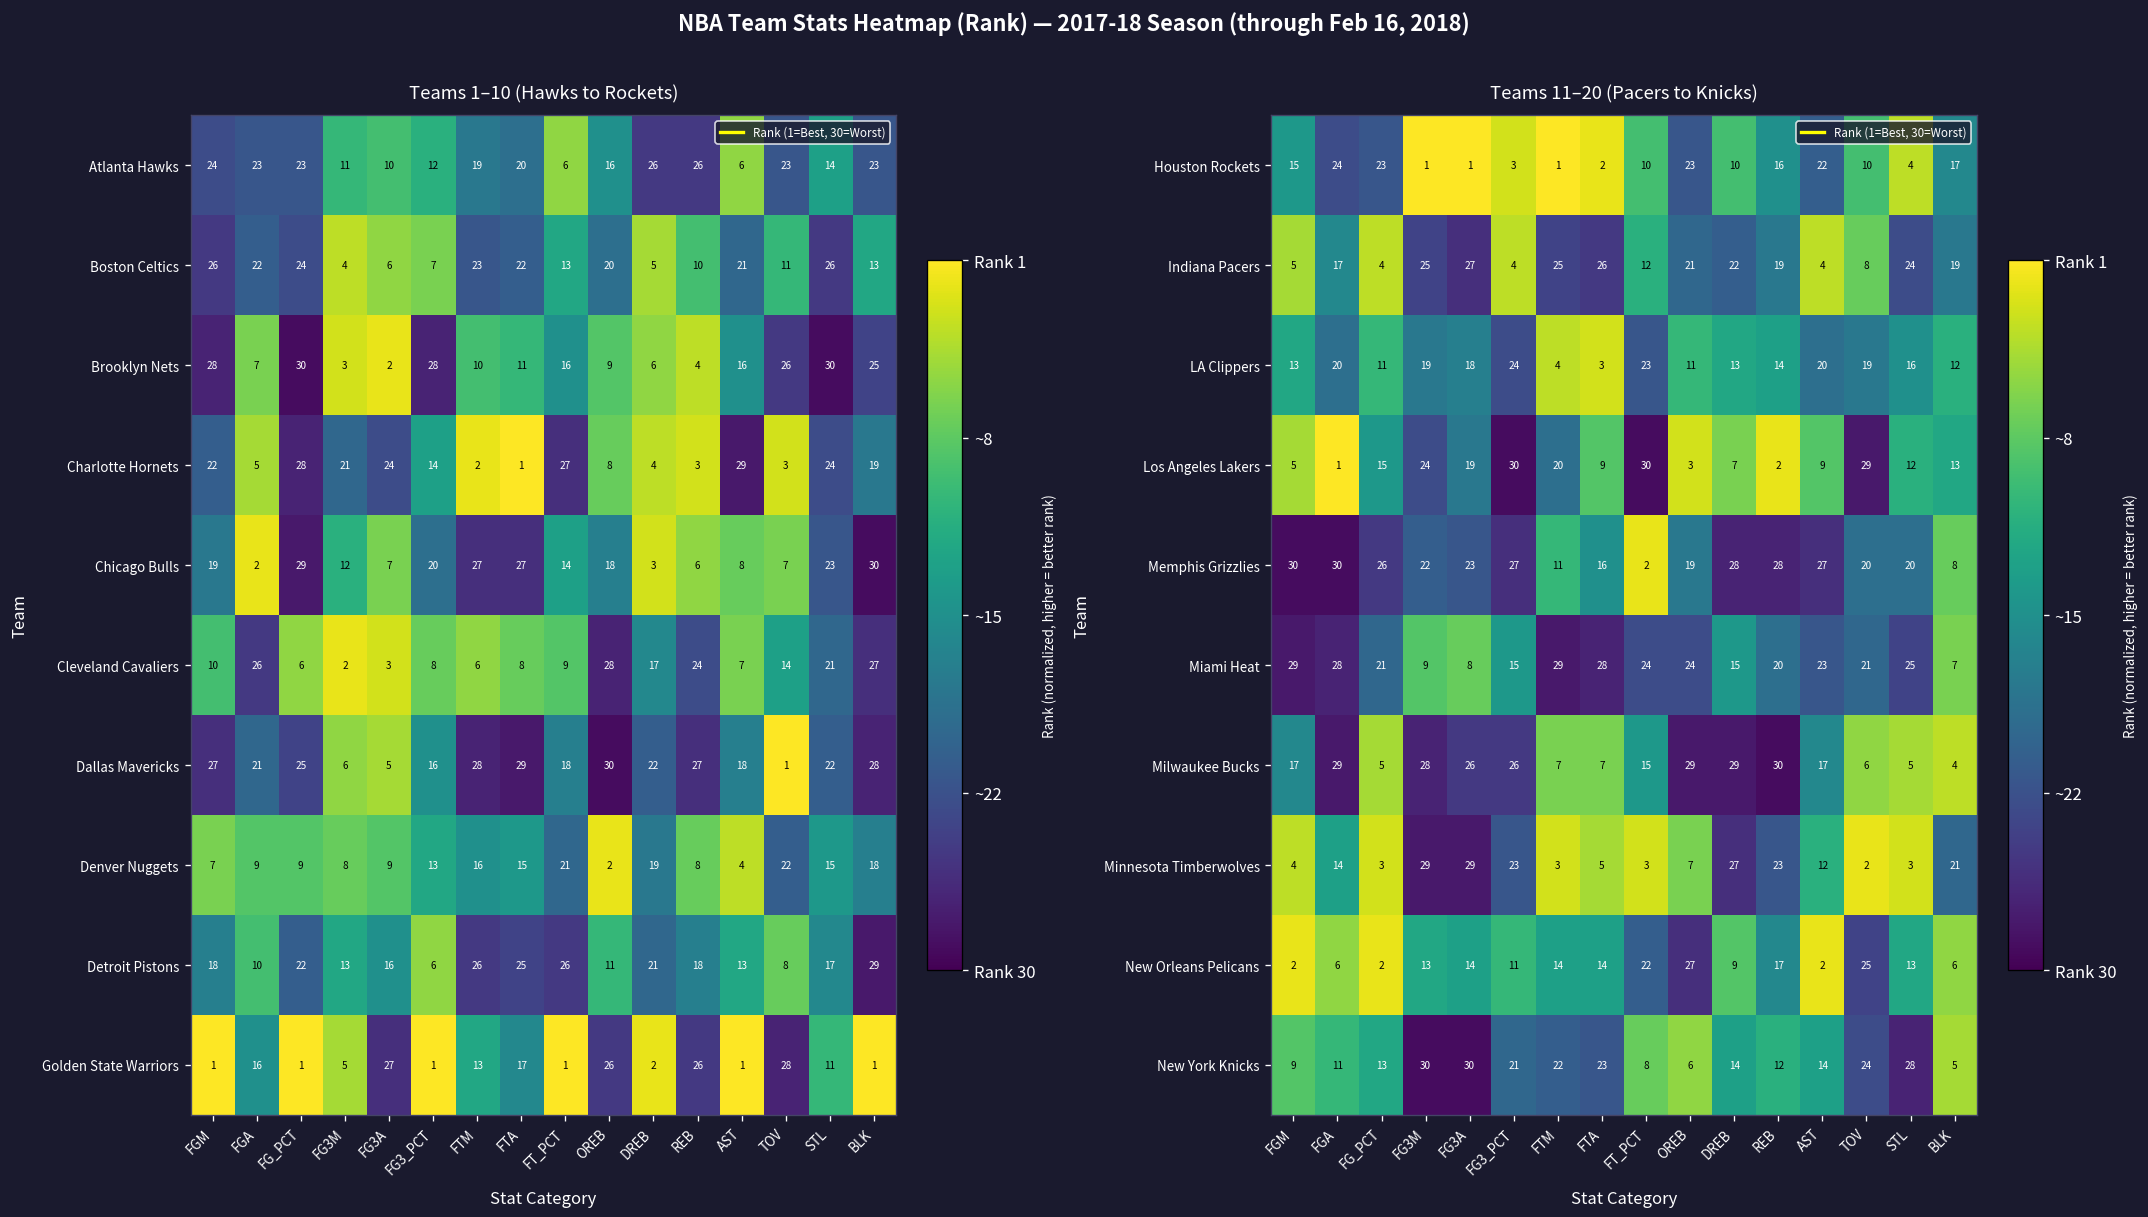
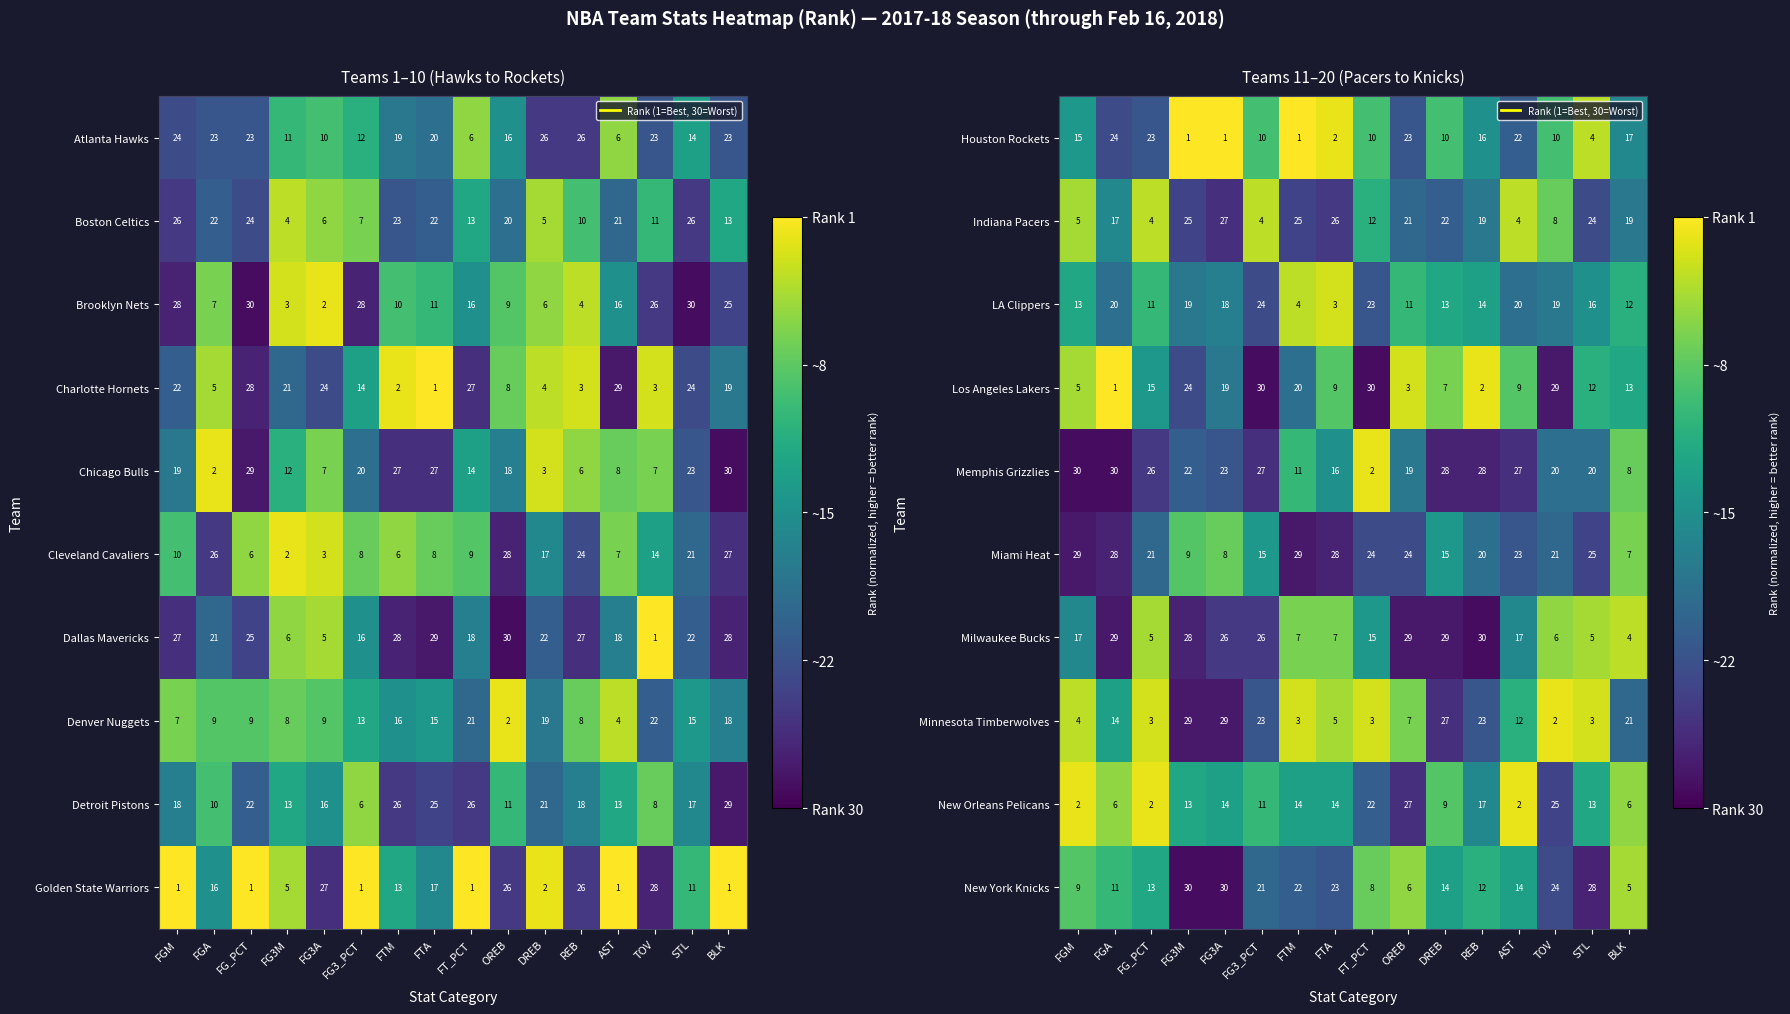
Teams 11–20 (Pacers to Knicks), Houston Rockets, FG3_PCT: 3 -> 10
